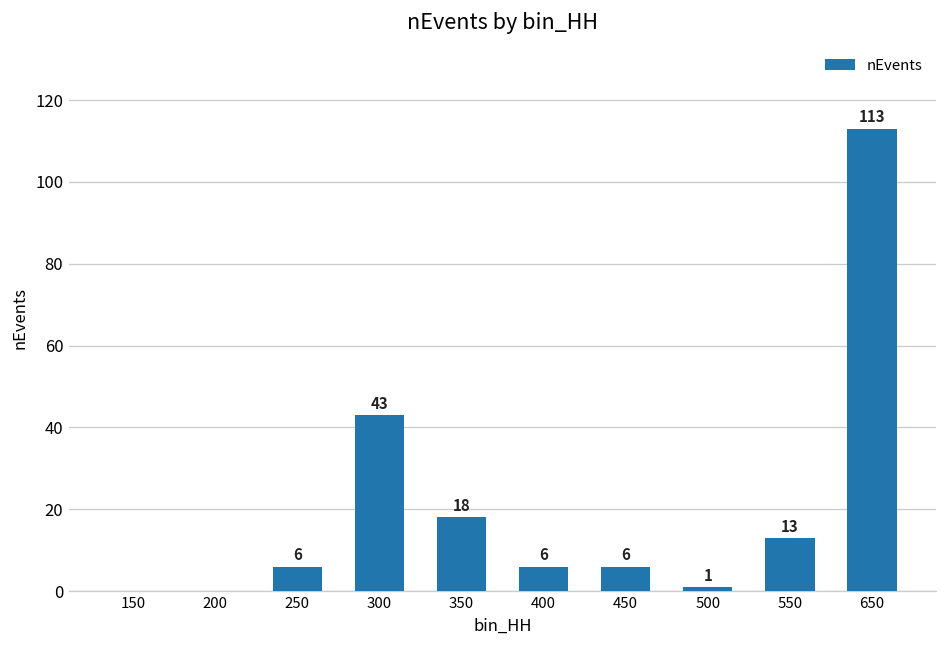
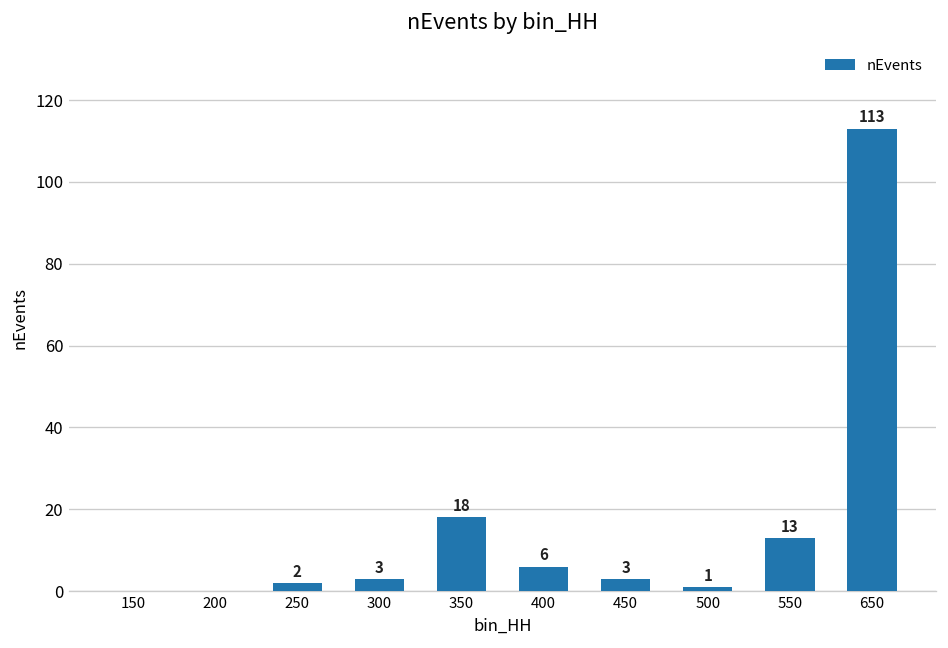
250: 6 -> 2
300: 43 -> 3
450: 6 -> 3
